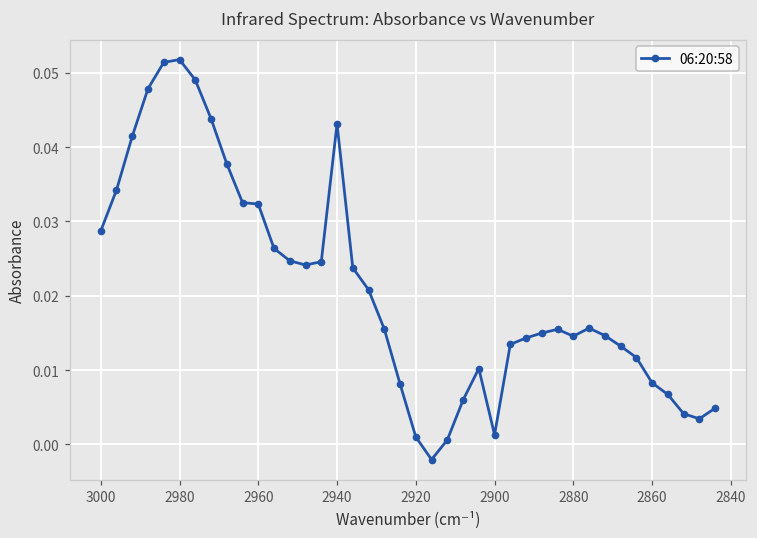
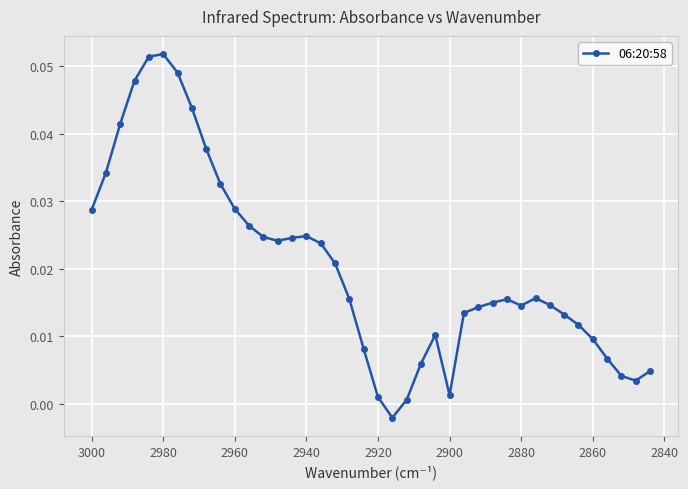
2960: 0.032 -> 0.029
2940: 0.043 -> 0.025
2860: 0.008 -> 0.010
